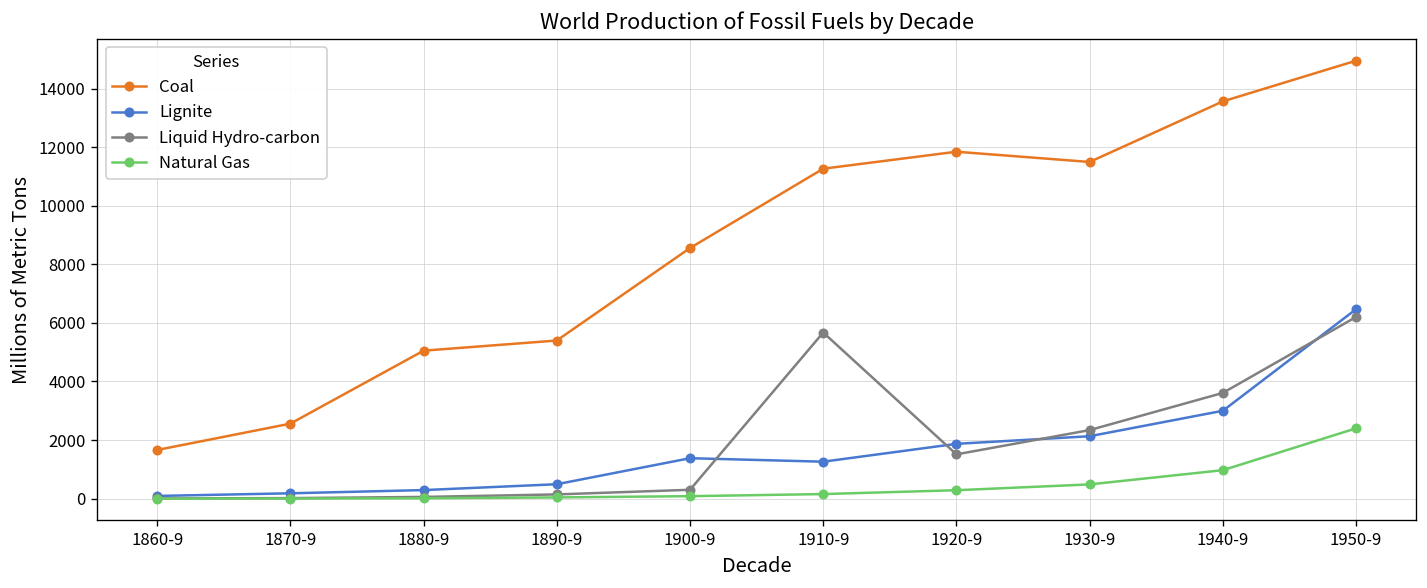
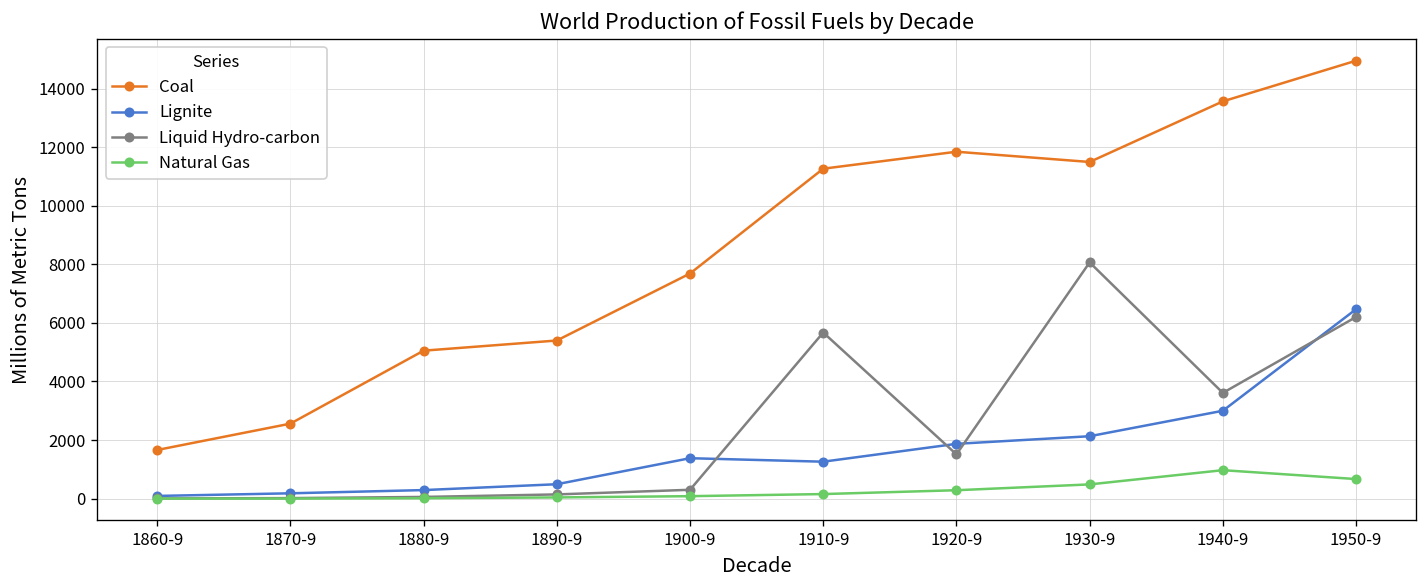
Coal, 1900-9: 8600 -> 7700
Liquid Hydro-carbon, 1930-9: 2300 -> 8100
Natural Gas, 1950-9: 2400 -> 700
